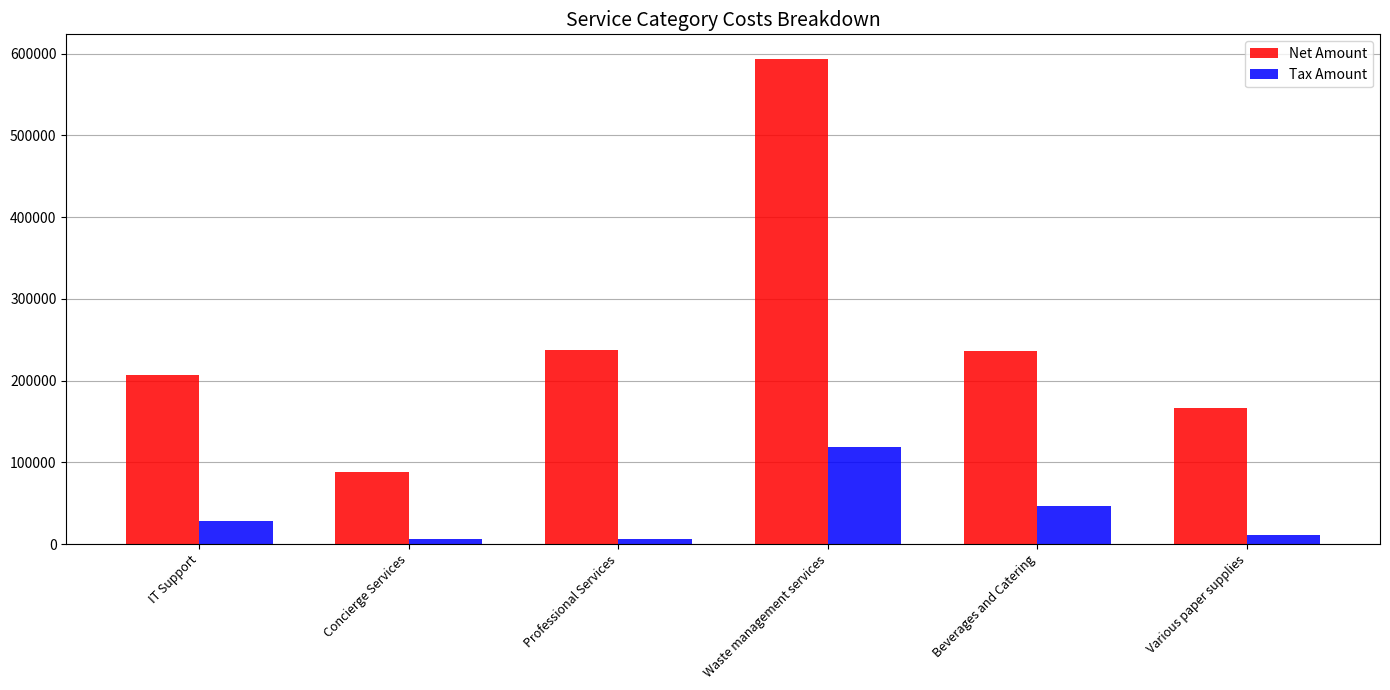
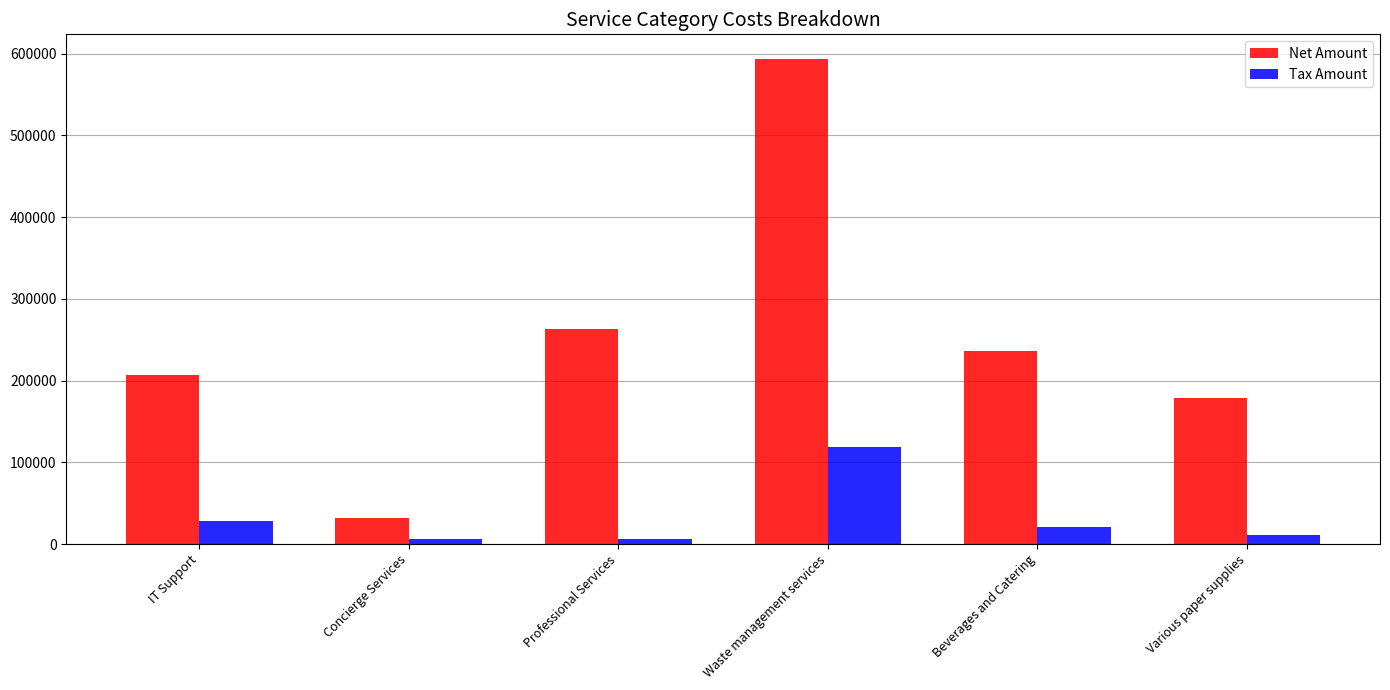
Net Amount, Concierge Services: 90000 -> 30000
Net Amount, Professional Services: 240000 -> 260000
Tax Amount, Beverages and Catering: 50000 -> 20000
Net Amount, Various paper supplies: 170000 -> 180000
